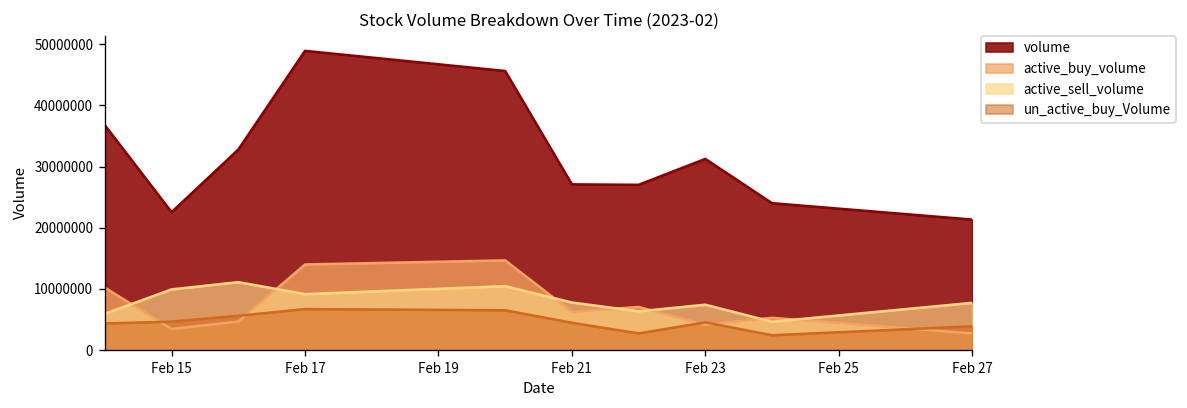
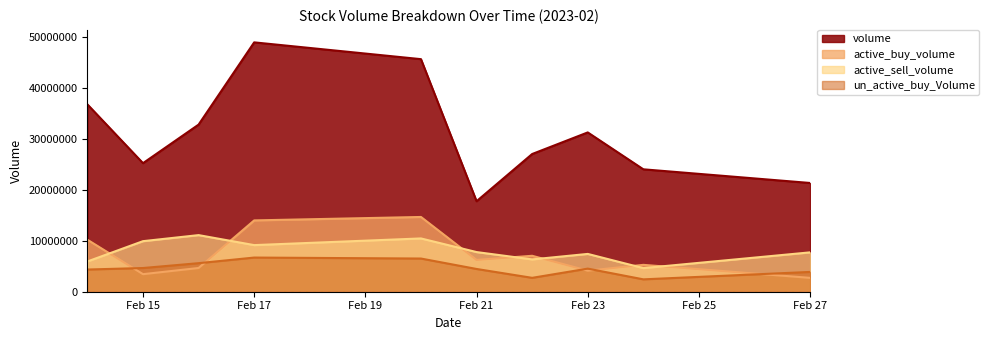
volume, Feb 15: 23000000 -> 25000000
volume, Feb 21: 27000000 -> 18000000
